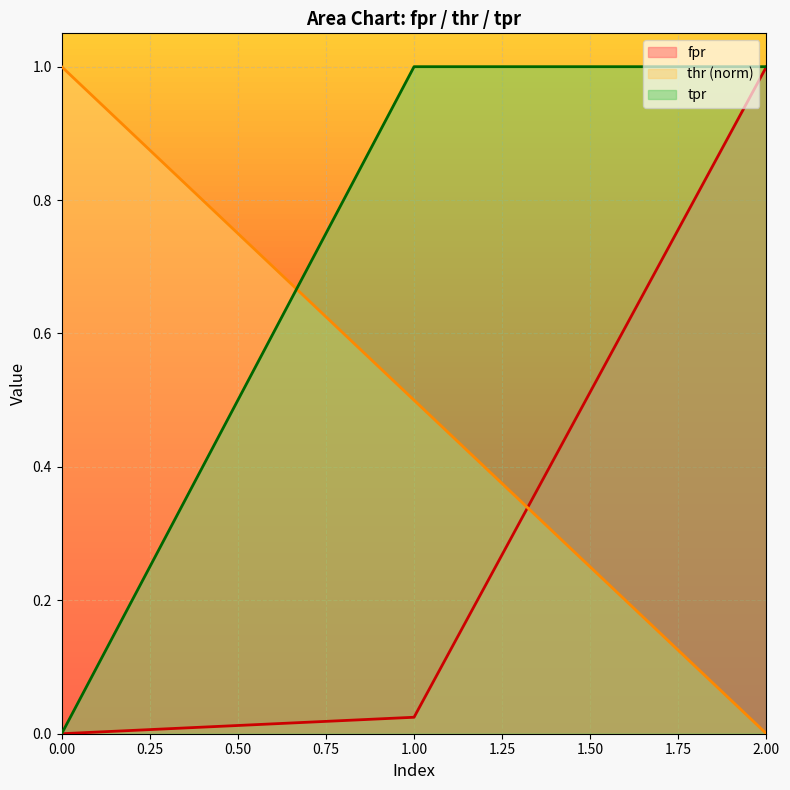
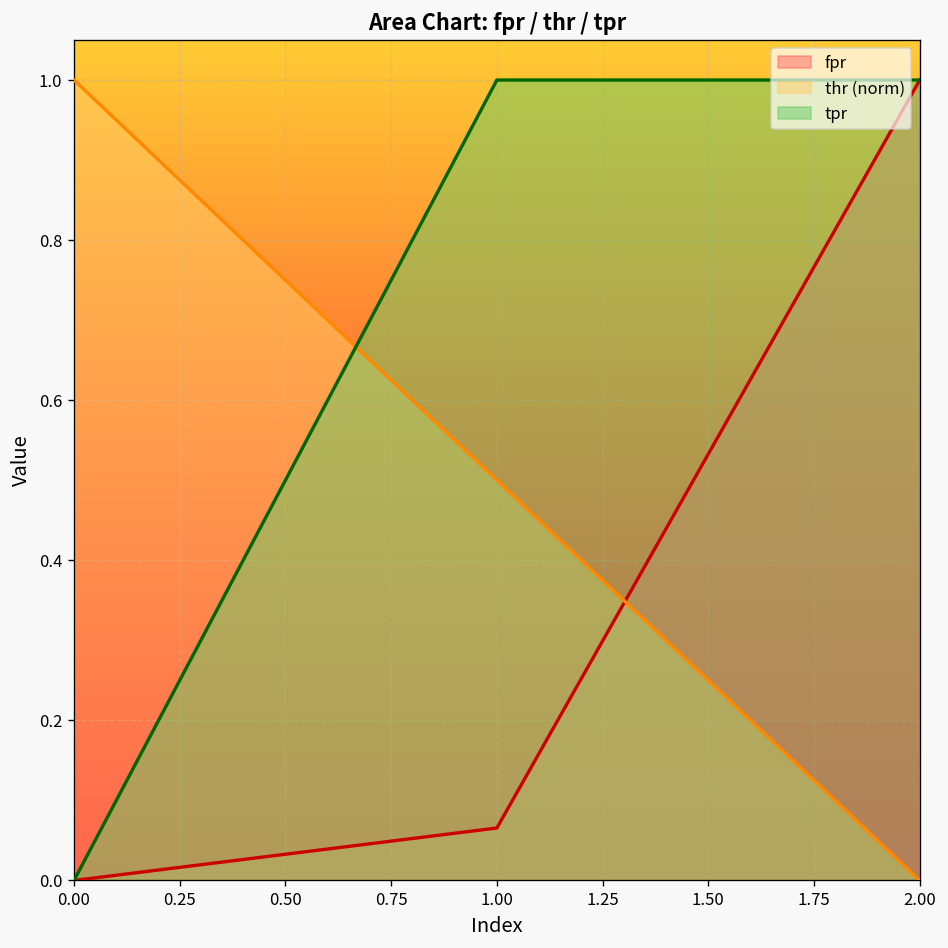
fpr, 1.00: 0.02 -> 0.07
